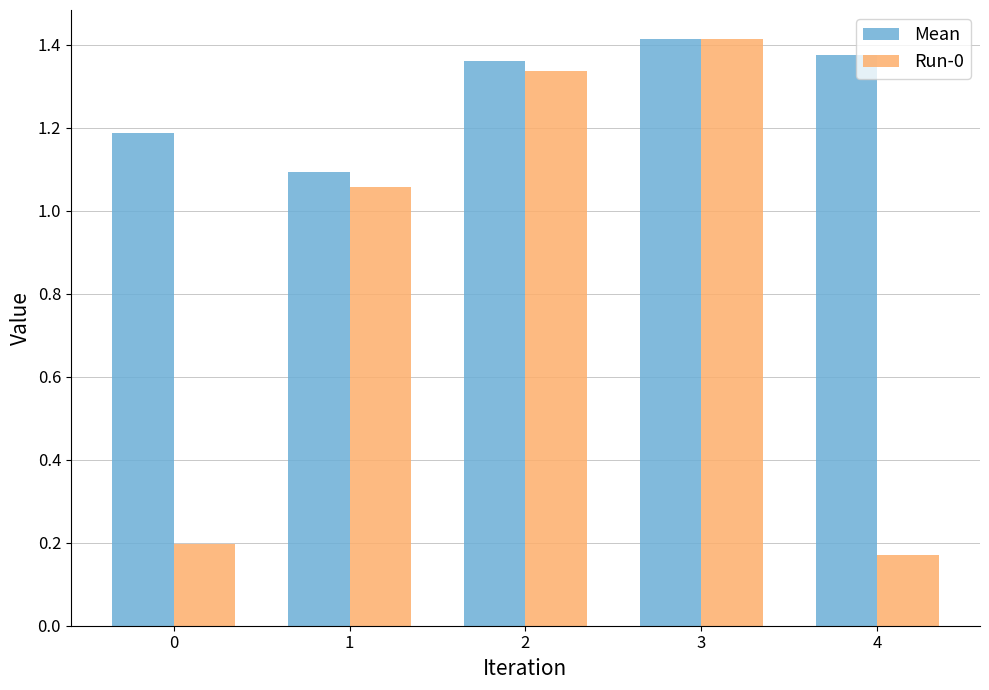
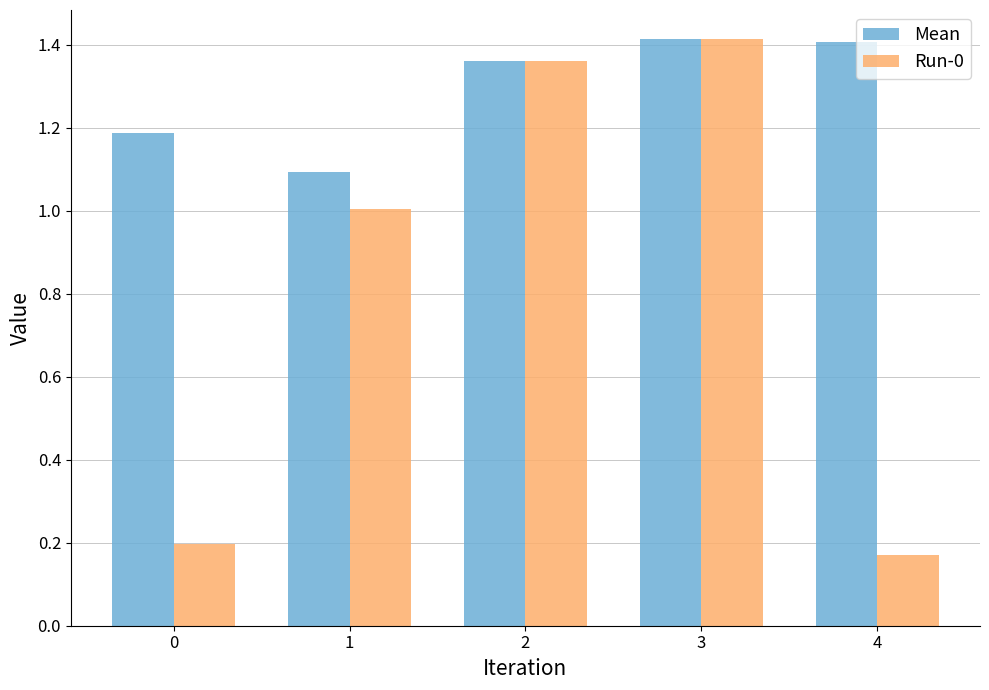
Run-0, 1: 1.06 -> 1.00
Run-0, 2: 1.34 -> 1.36
Mean, 4: 1.37 -> 1.41
